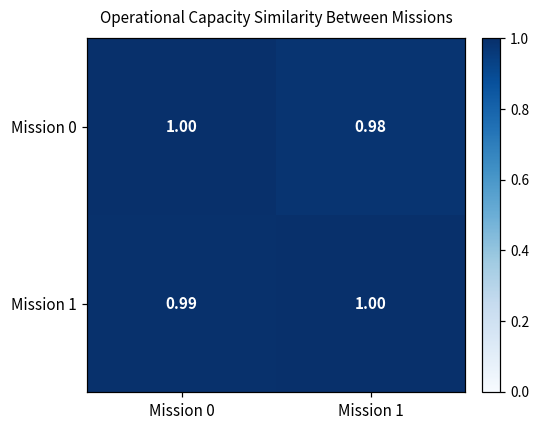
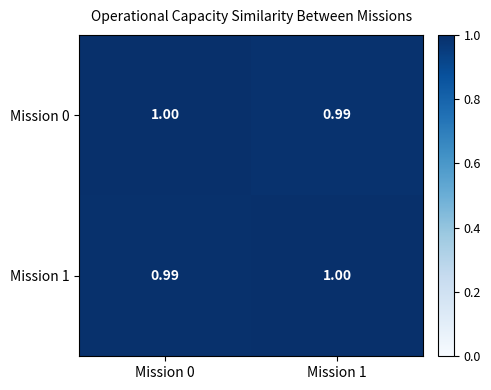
Mission 0, Mission 1: 0.98 -> 0.99
